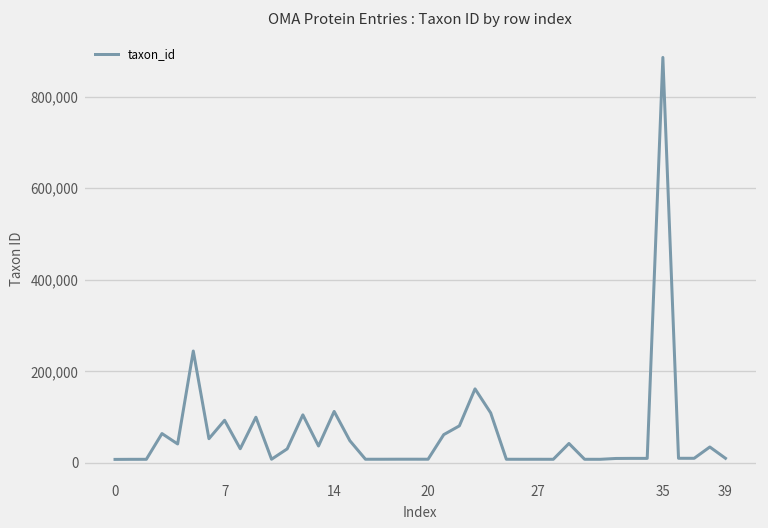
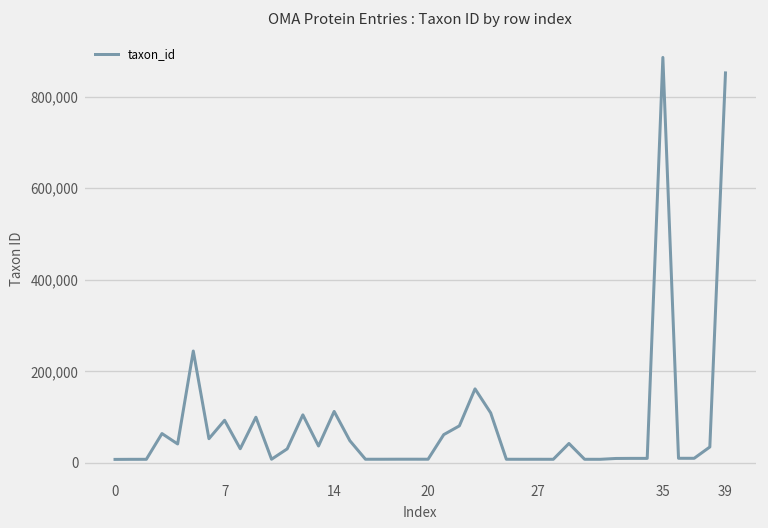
39: 10,000 -> 850,000
